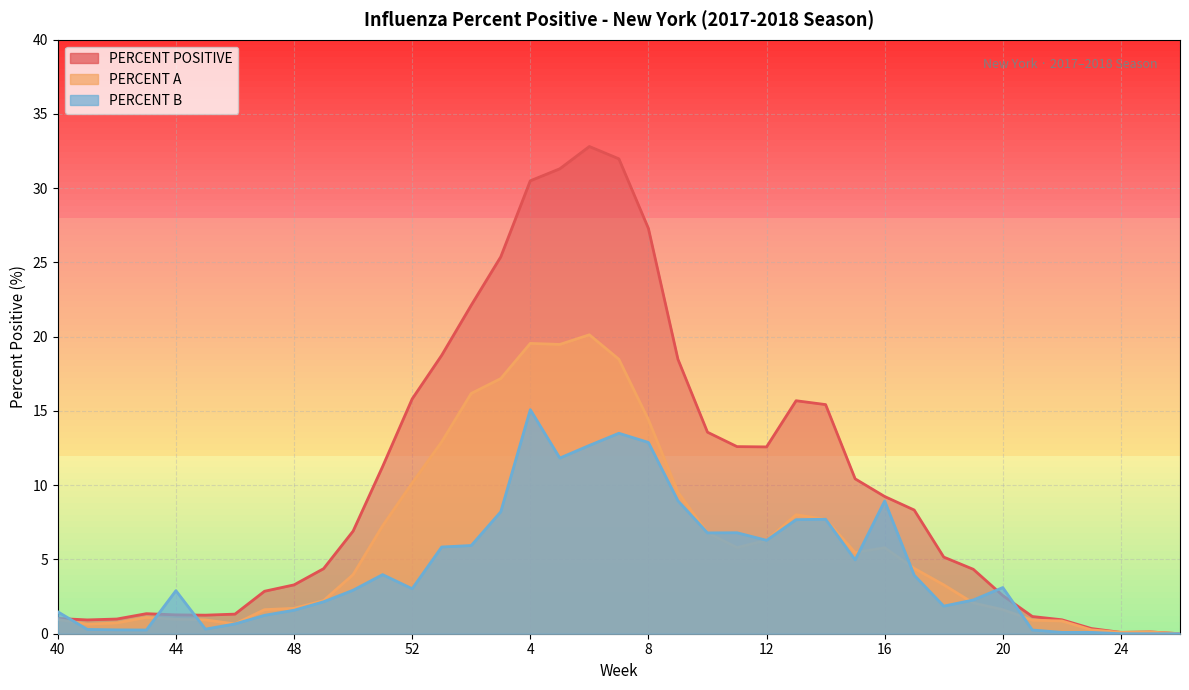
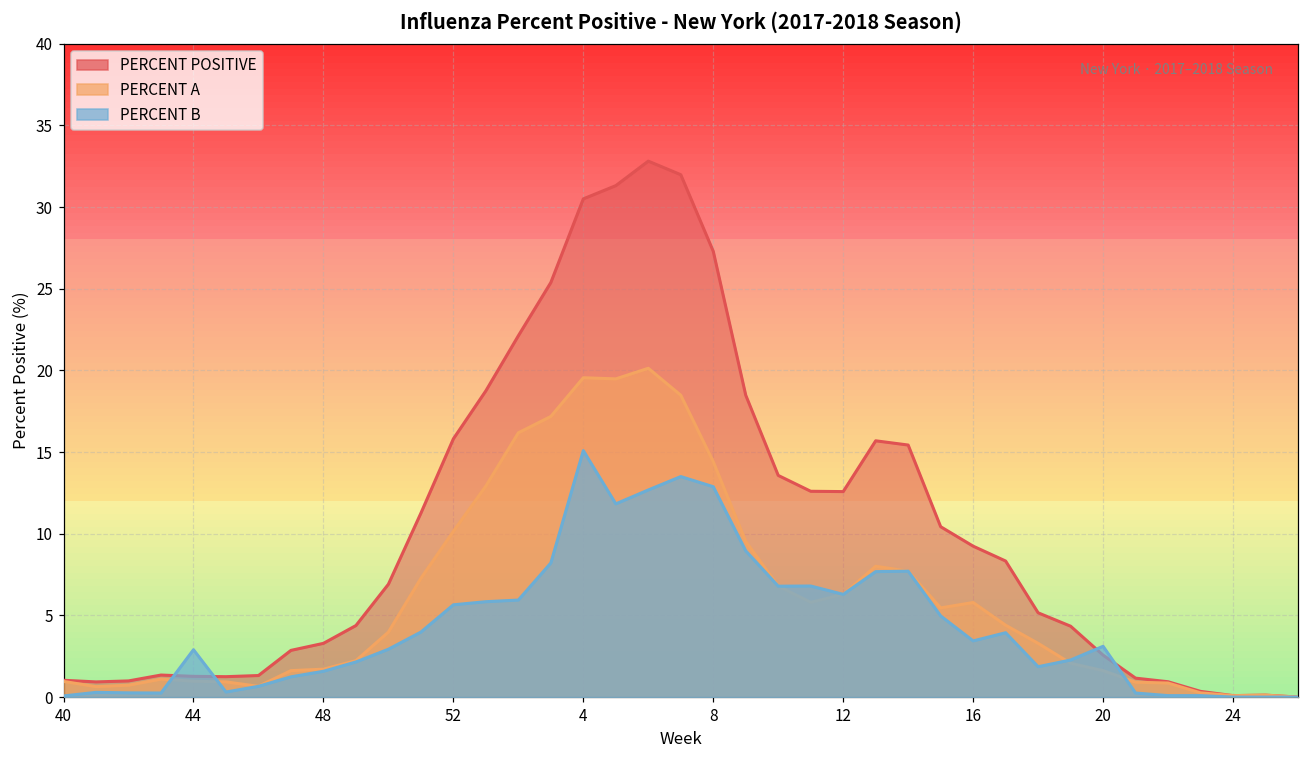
PERCENT B, 40: 1.5 -> 0.1
PERCENT B, 52: 3.0 -> 5.7
PERCENT B, 16: 8.9 -> 3.4
